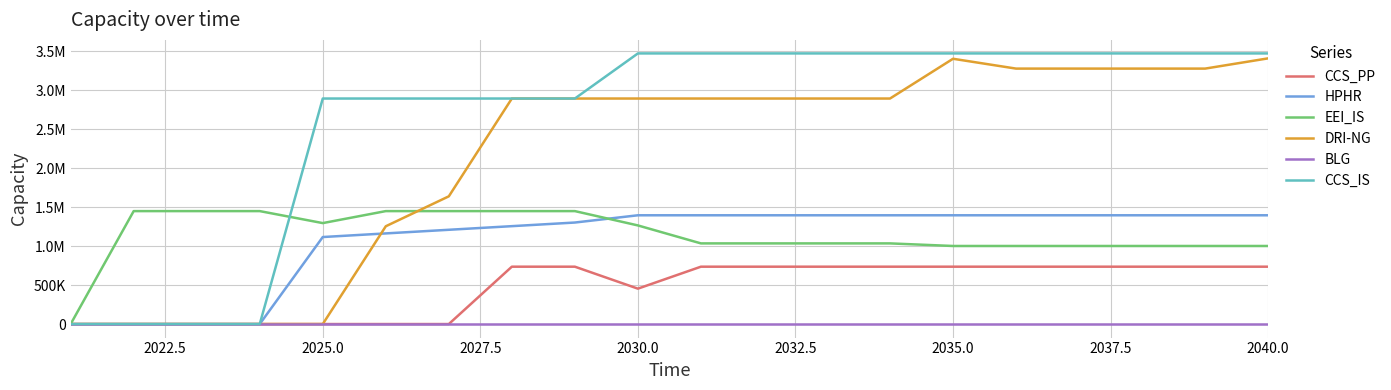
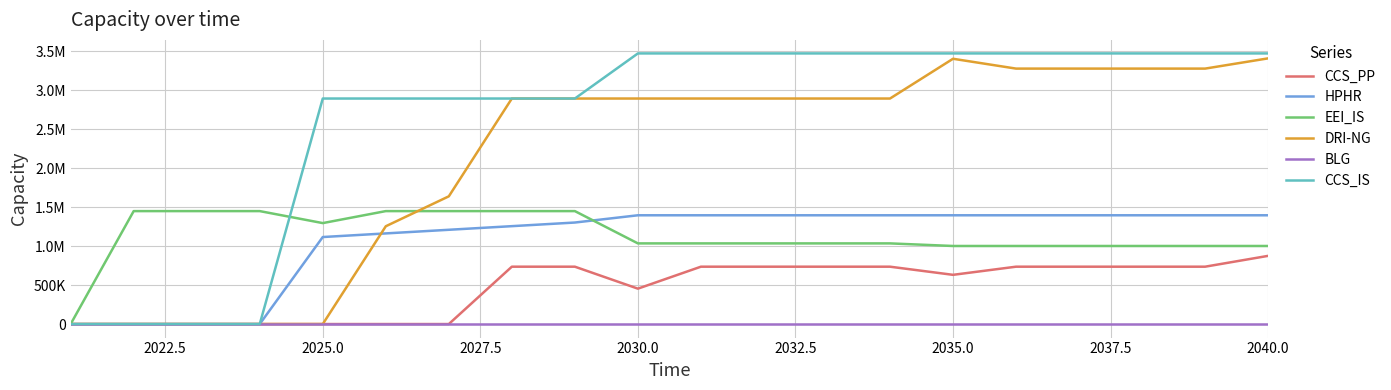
EEI_IS, 2030.0: 1300000 -> 1000000
CCS_PP, 2035.0: 700000 -> 600000
CCS_PP, 2040.0: 700000 -> 900000
